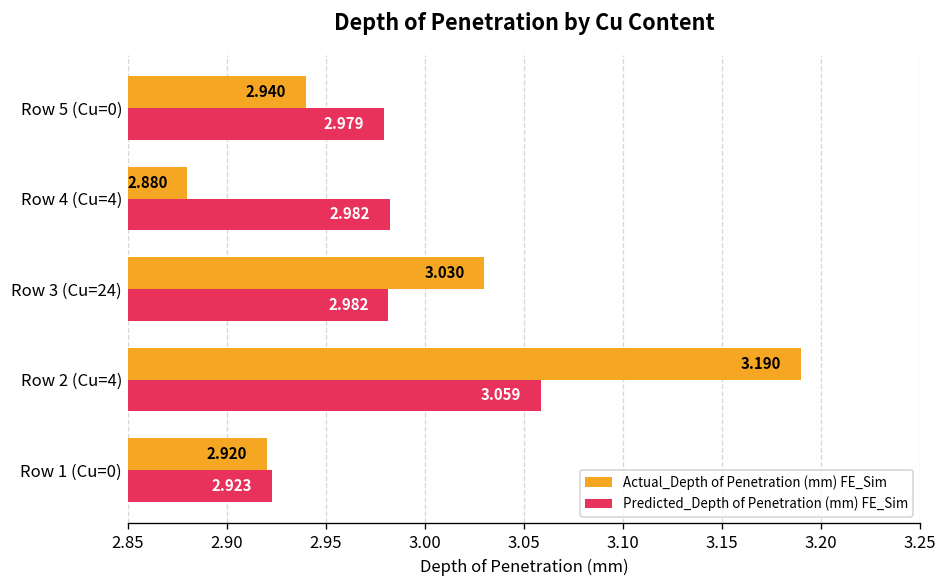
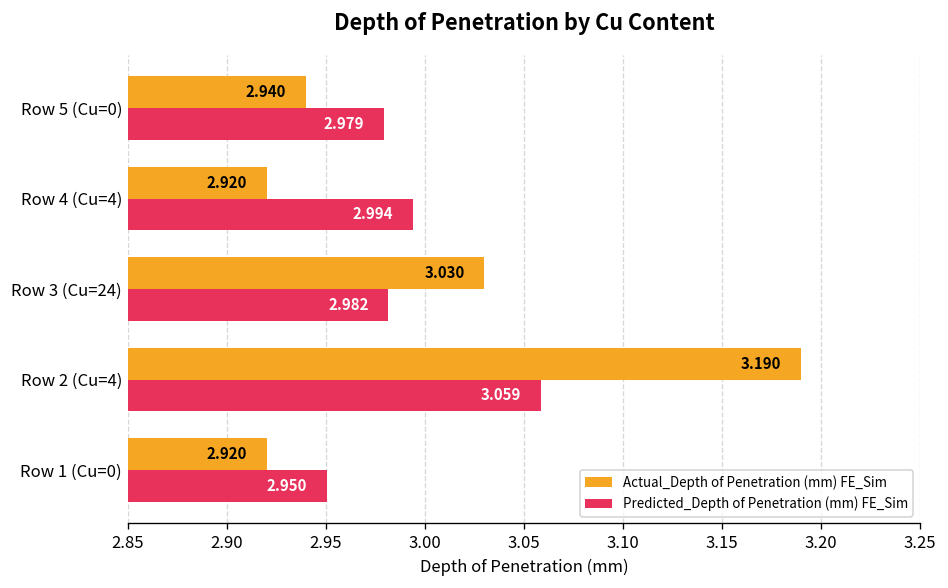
Actual_Depth of Penetration (mm) FE_Sim, Row 4 (Cu=4): 2.880 -> 2.920
Predicted_Depth of Penetration (mm) FE_Sim, Row 4 (Cu=4): 2.982 -> 2.994
Predicted_Depth of Penetration (mm) FE_Sim, Row 1 (Cu=0): 2.923 -> 2.950
